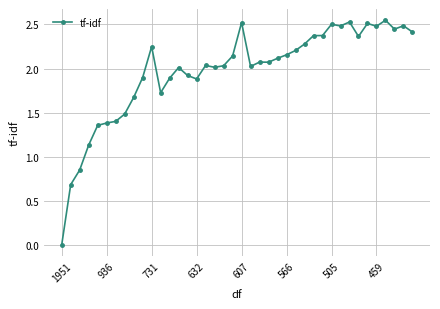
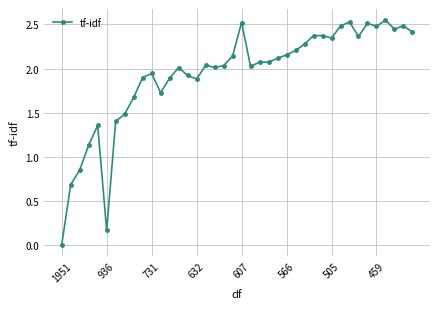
936: 1.4 -> 0.2
731: 2.2 -> 1.9
505: 2.5 -> 2.3
